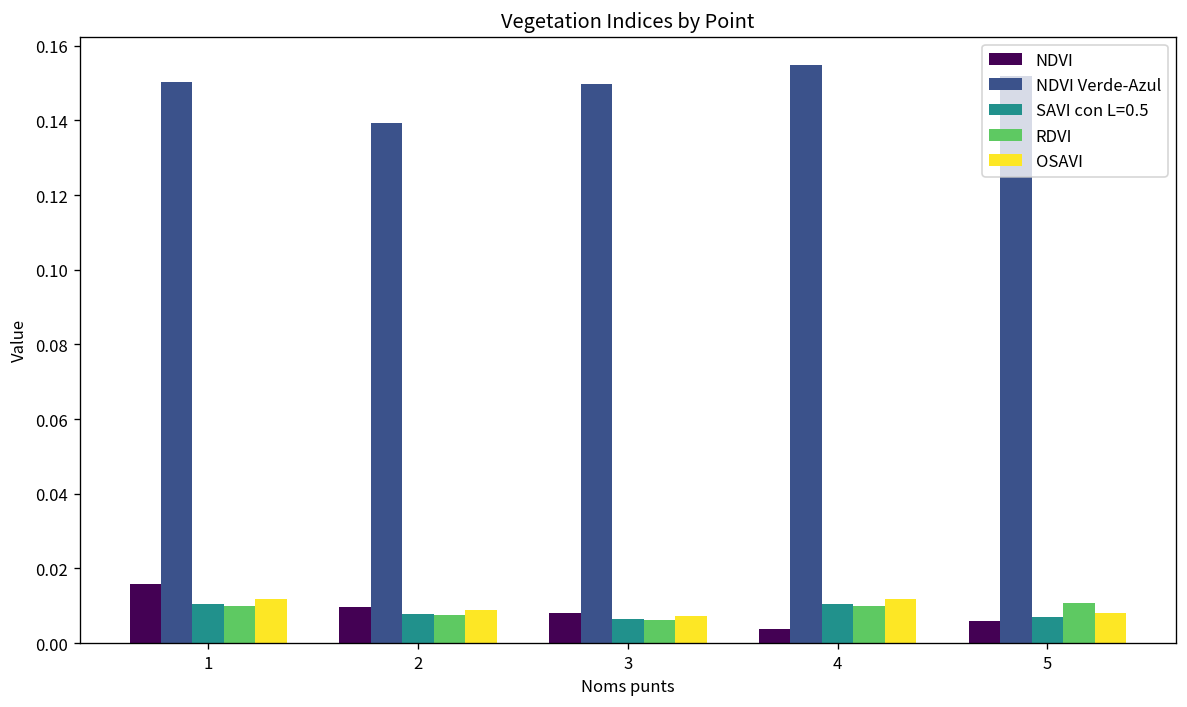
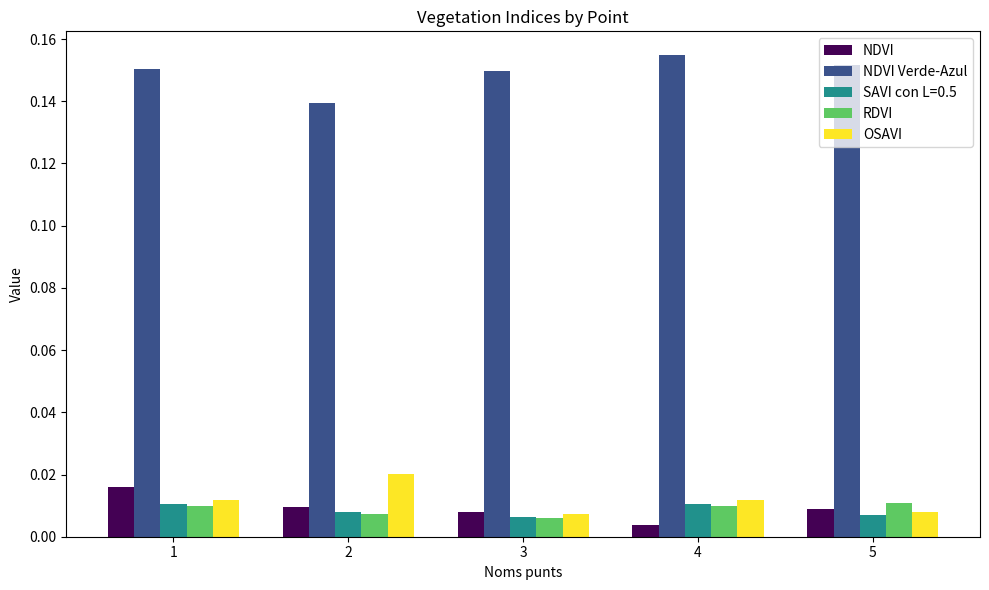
OSAVI, 2: 0.009 -> 0.020
NDVI, 5: 0.006 -> 0.009
